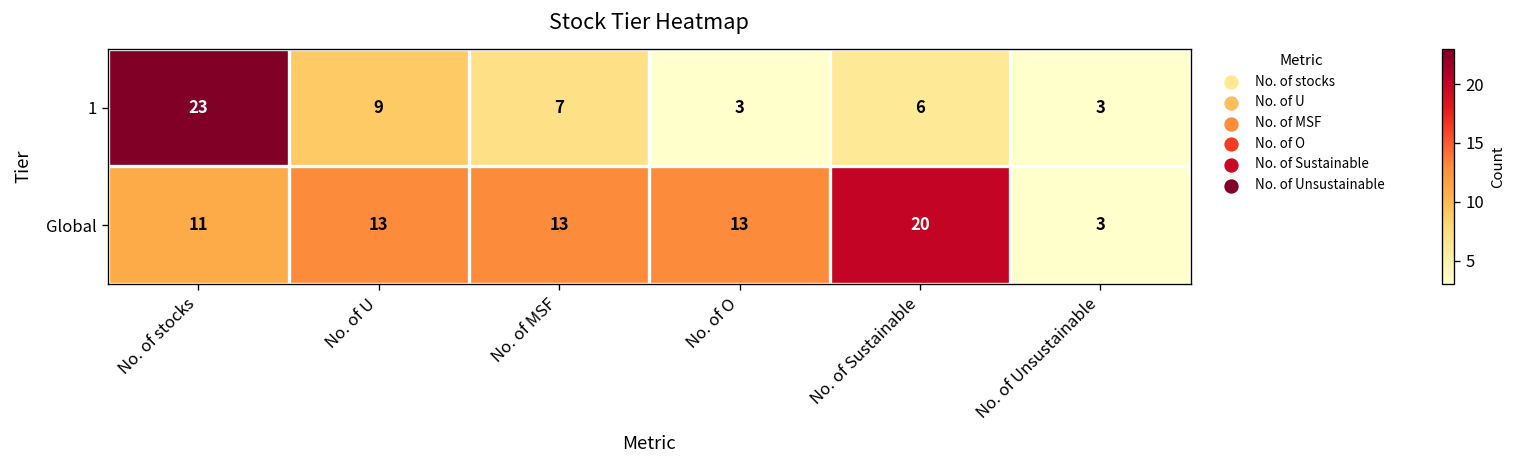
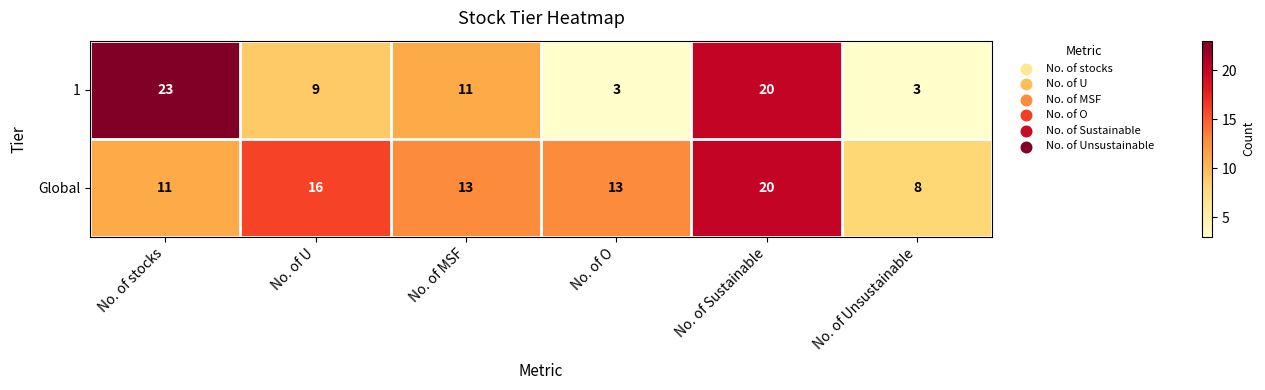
1, No. of MSF: 7 -> 11
1, No. of Sustainable: 6 -> 20
Global, No. of U: 13 -> 16
Global, No. of Unsustainable: 3 -> 8
